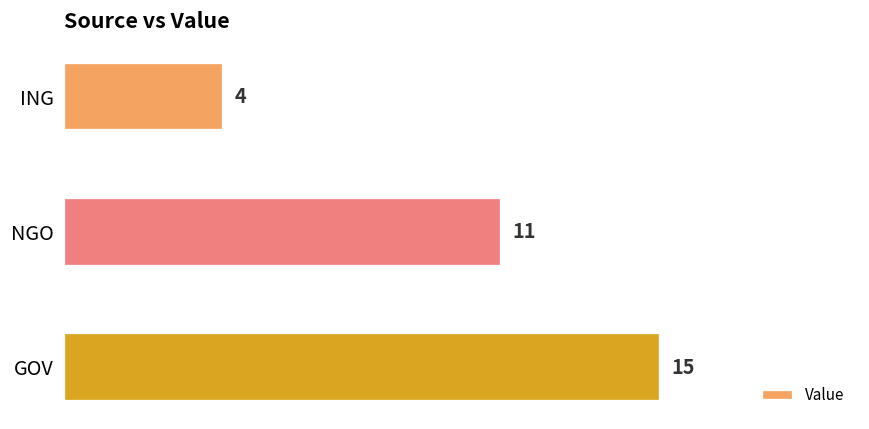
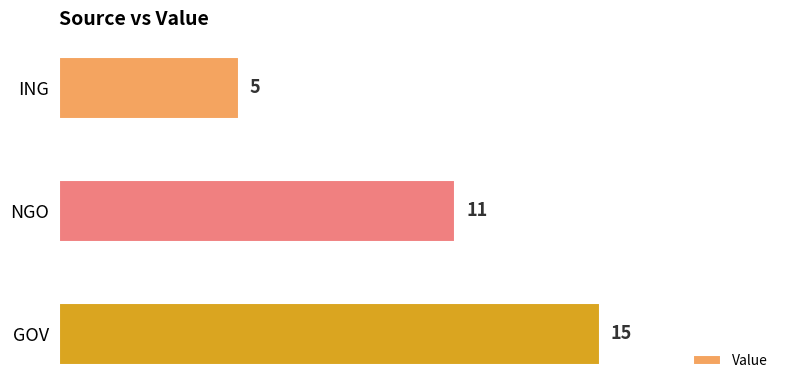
ING: 4 -> 5
